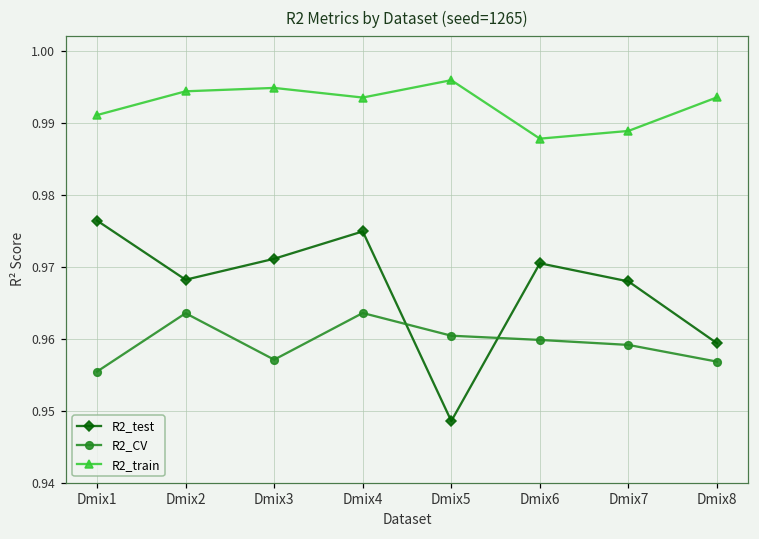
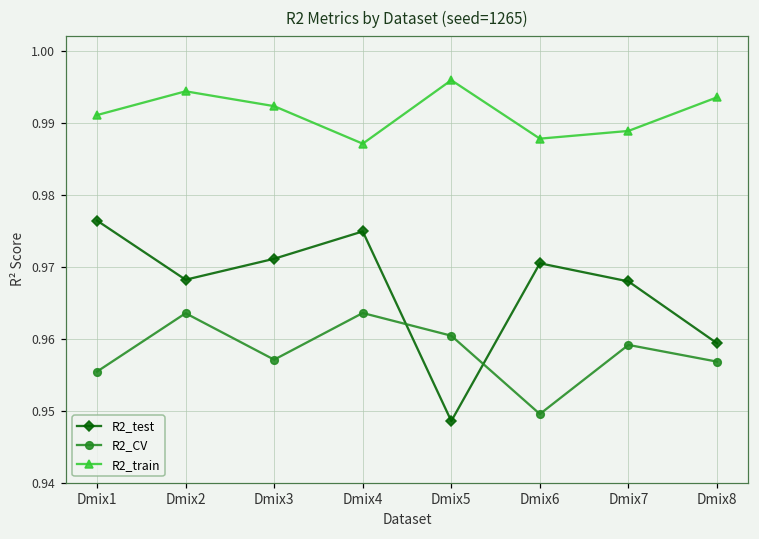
R2_train, Dmix3: 0.995 -> 0.992
R2_train, Dmix4: 0.993 -> 0.987
R2_CV, Dmix6: 0.960 -> 0.950
